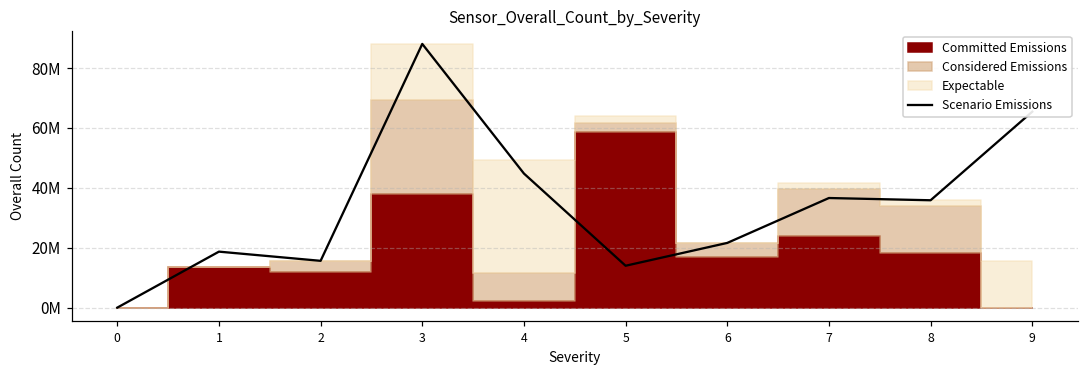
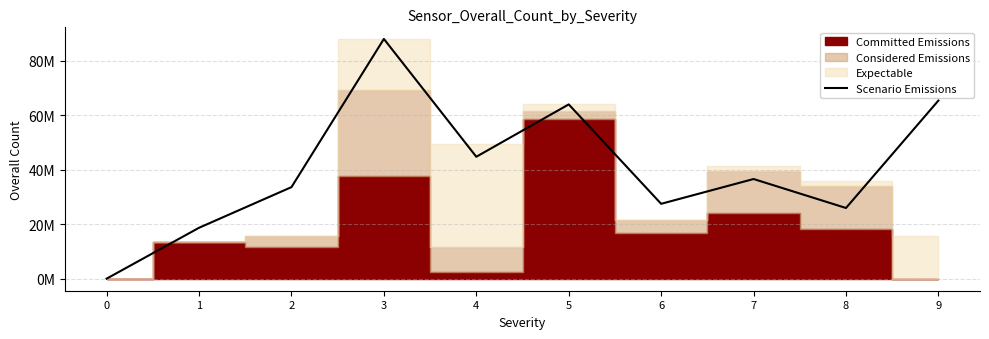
Scenario Emissions, 2: 16000000 -> 34000000
Scenario Emissions, 5: 14000000 -> 64000000
Scenario Emissions, 6: 22000000 -> 28000000
Scenario Emissions, 8: 36000000 -> 26000000
